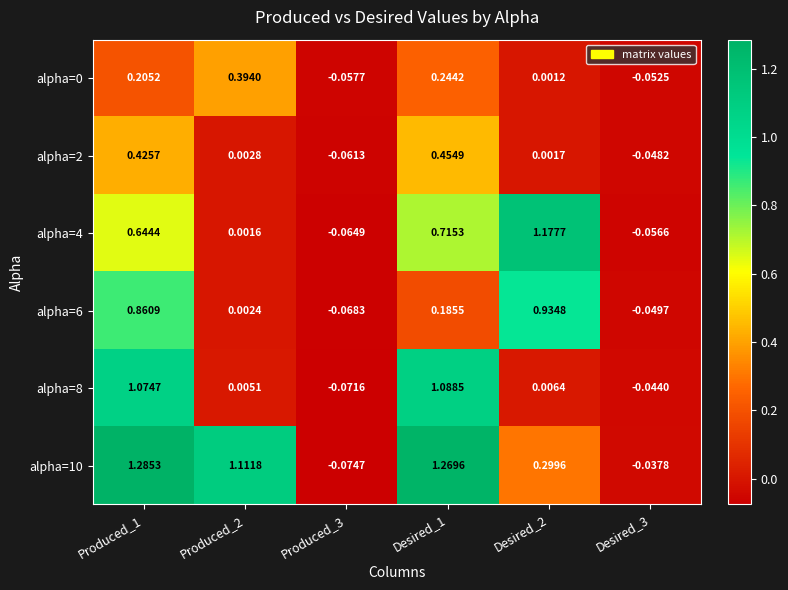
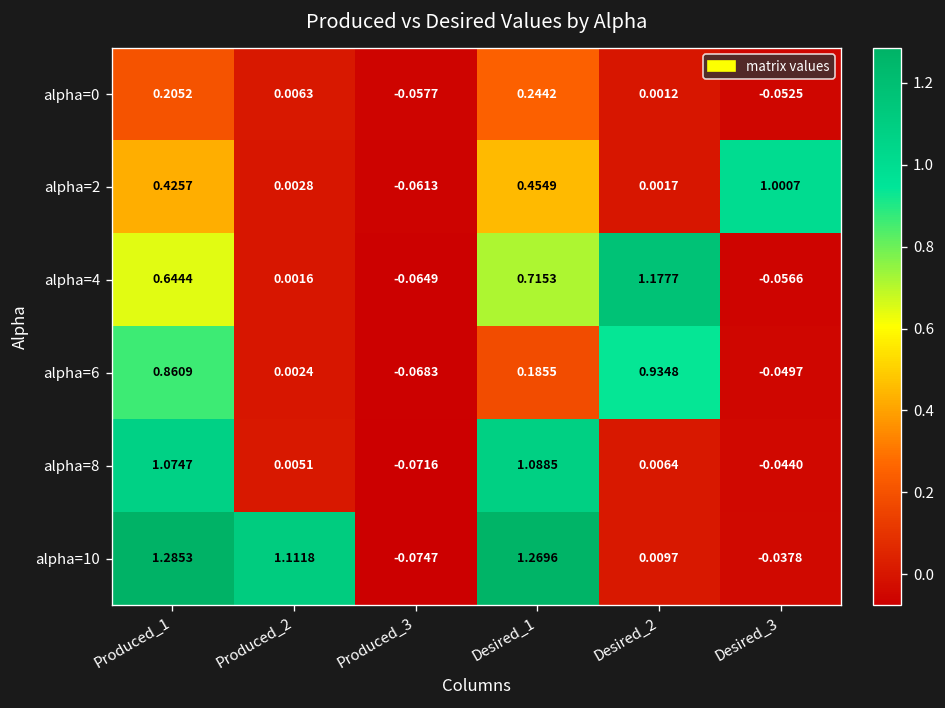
alpha=0, Produced_2: 0.3940 -> 0.0063
alpha=2, Desired_3: -0.0482 -> 1.0007
alpha=10, Desired_2: 0.2996 -> 0.0097
